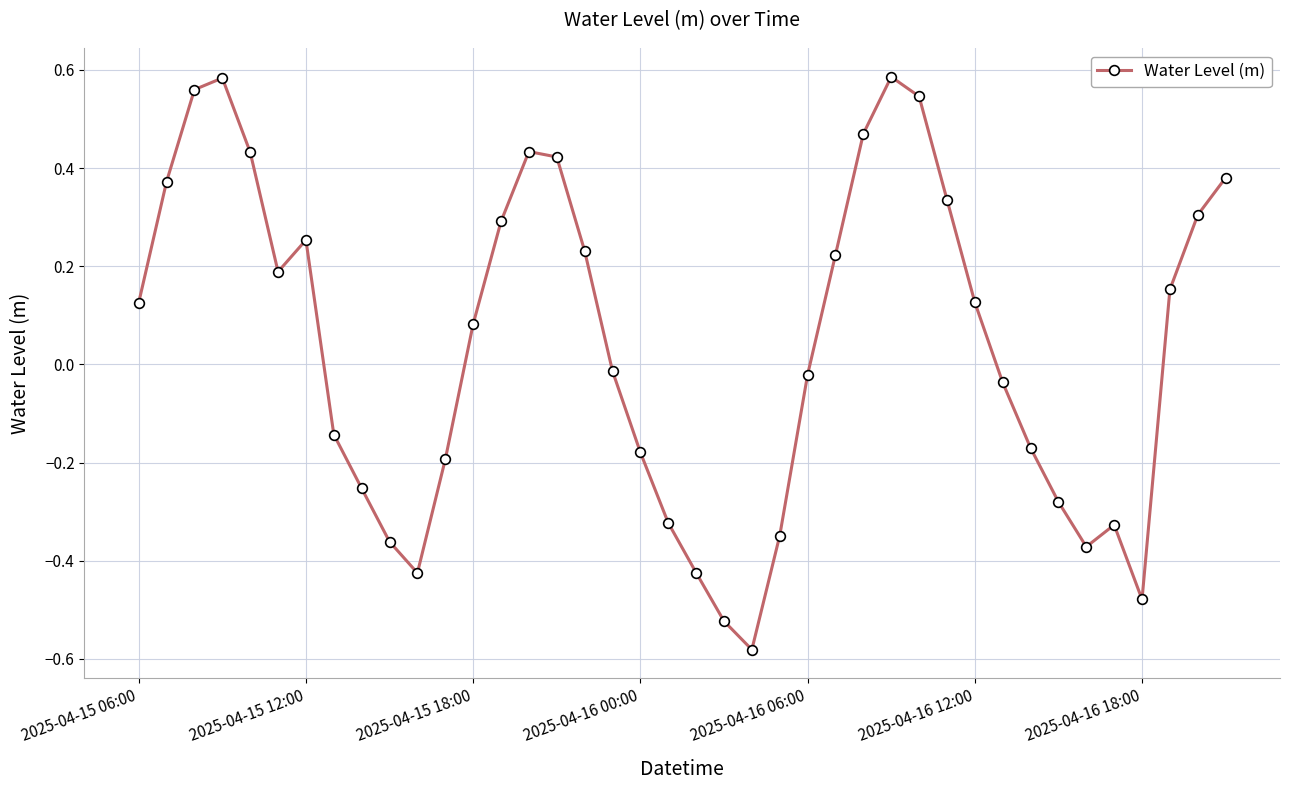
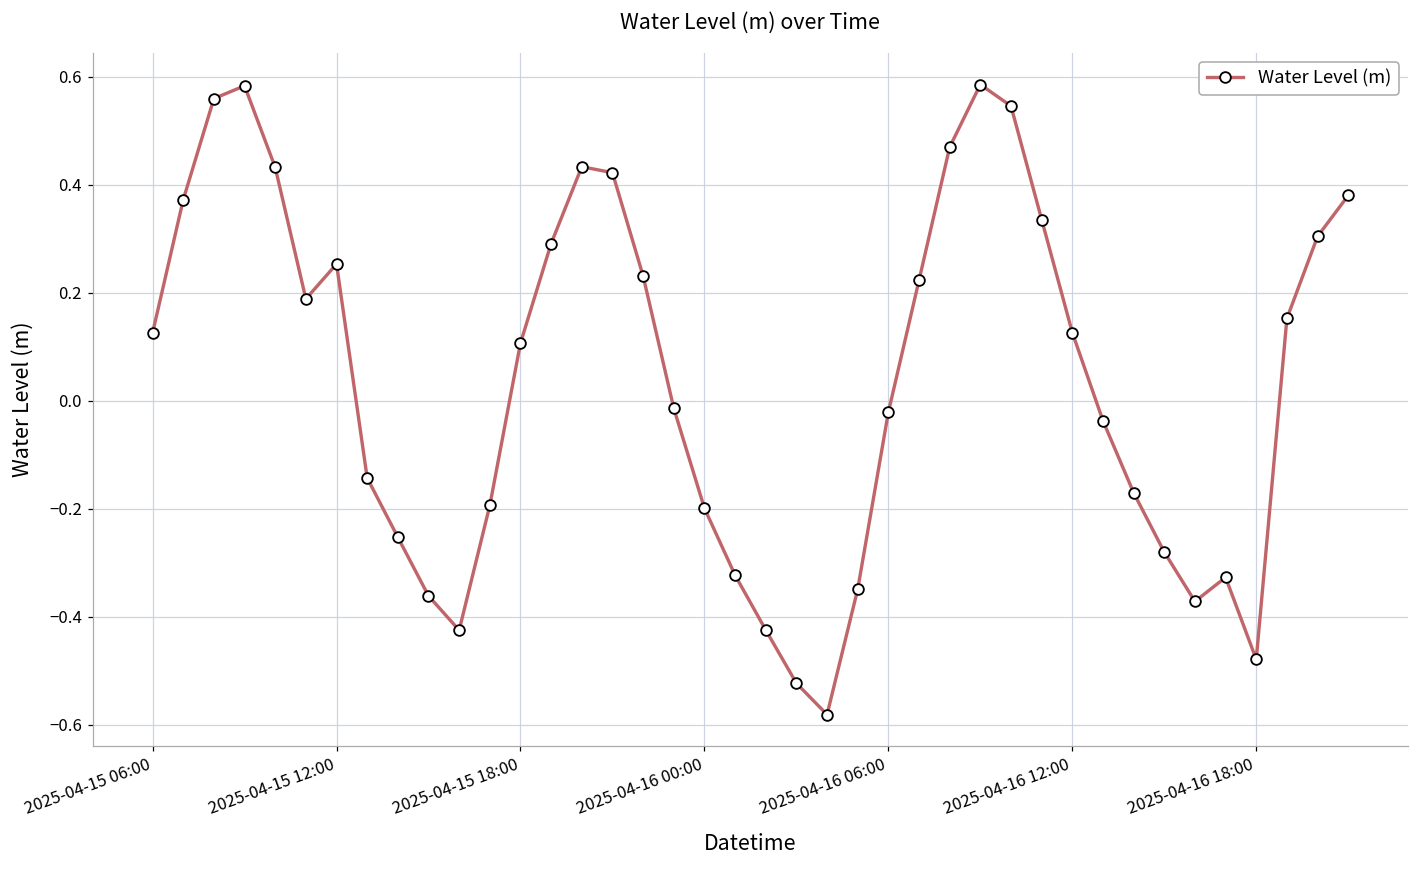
2025-04-15 18:00: 0.08 -> 0.11
2025-04-16 00:00: -0.18 -> -0.20
